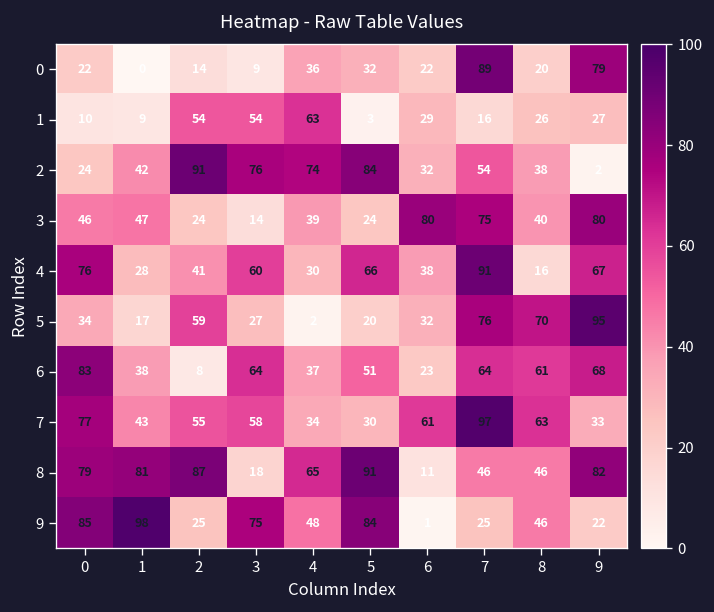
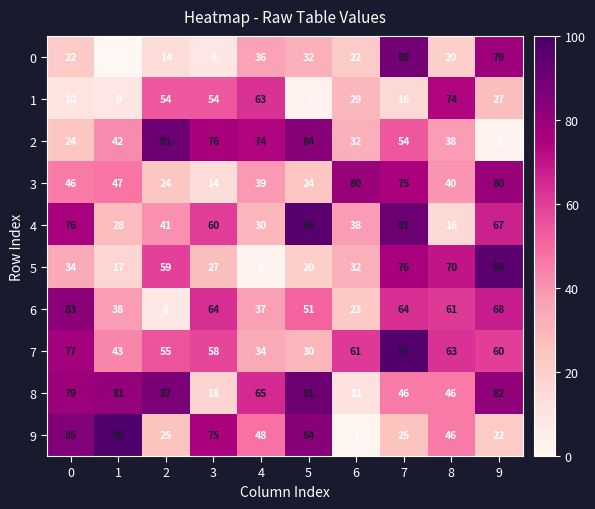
1, 8: 26 -> 74
4, 5: 66 -> 96
7, 9: 33 -> 60
